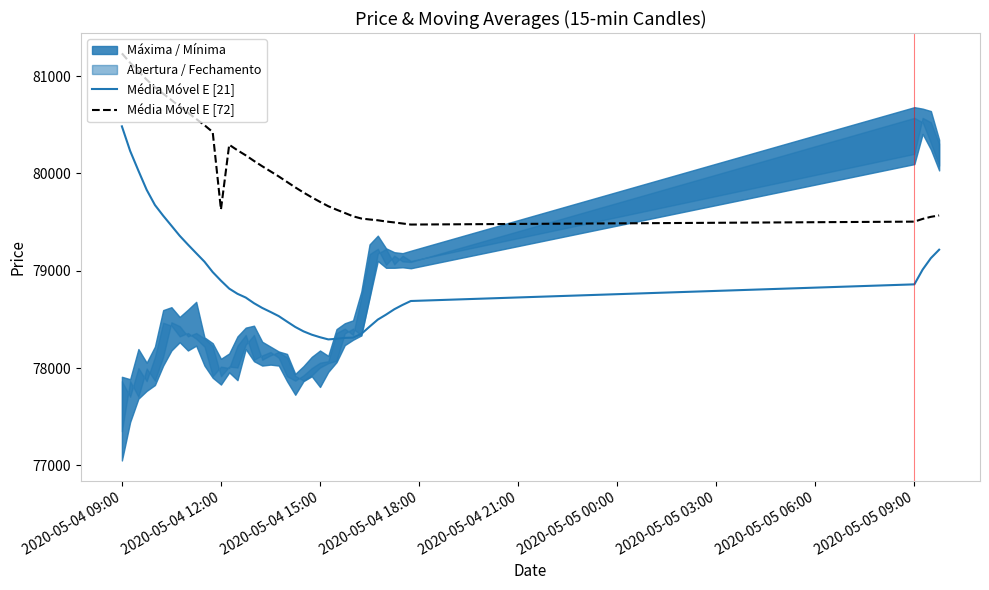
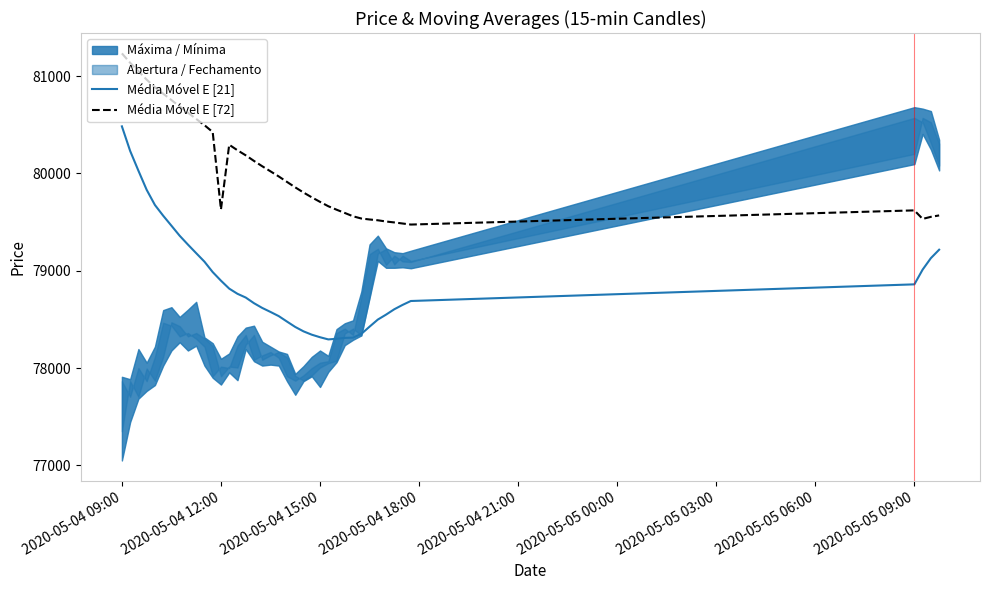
Média Móvel E [72], 2020-05-05 09:00: 79500 -> 79600
